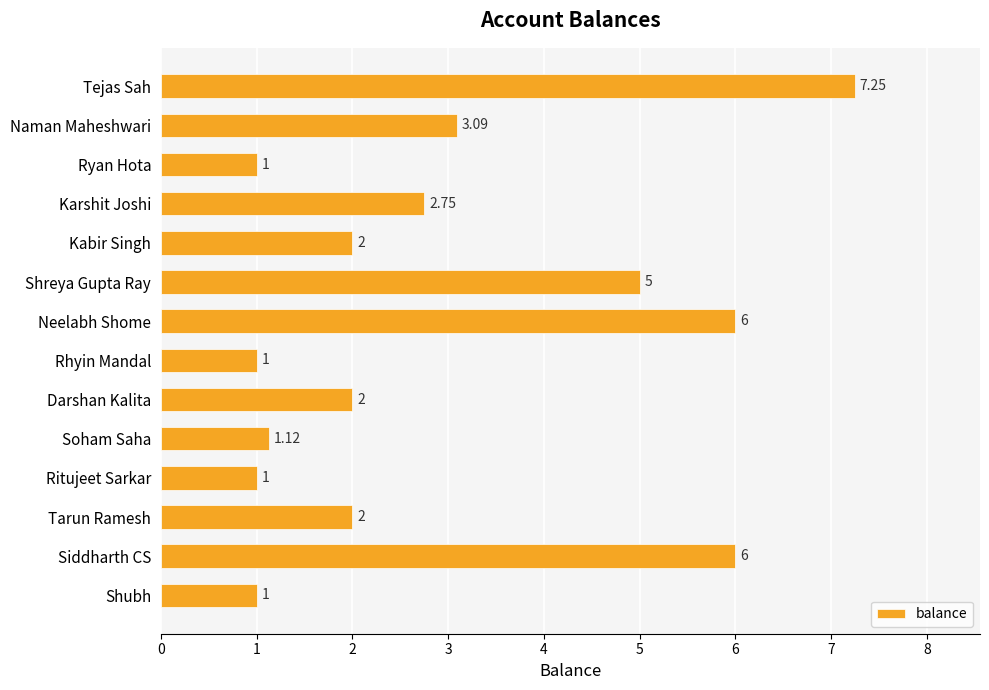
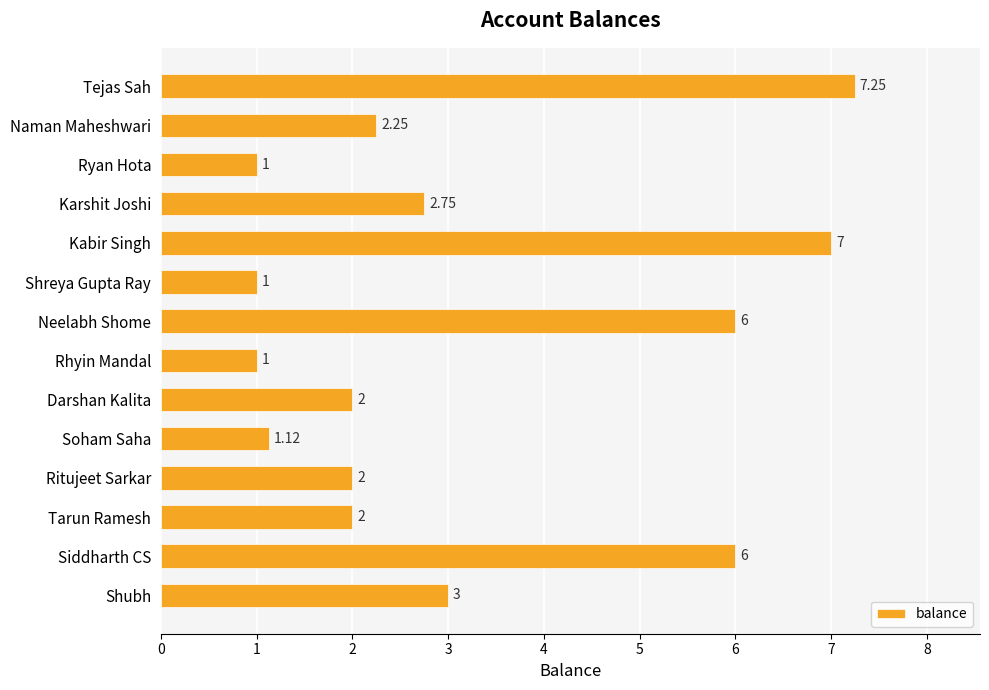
Naman Maheshwari: 3.09 -> 2.25
Kabir Singh: 2 -> 7
Shreya Gupta Ray: 5 -> 1
Ritujeet Sarkar: 1 -> 2
Shubh: 1 -> 3
